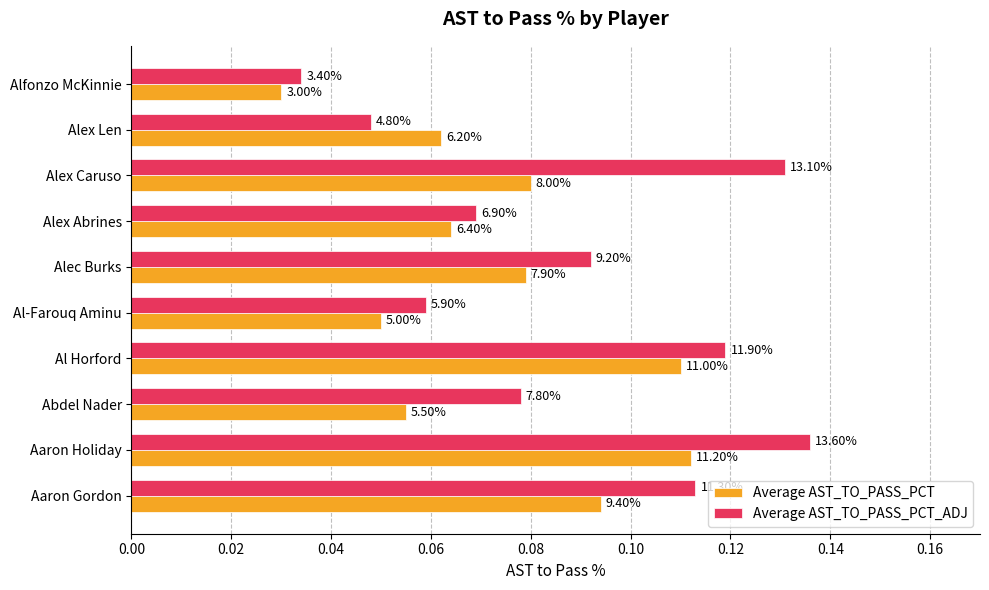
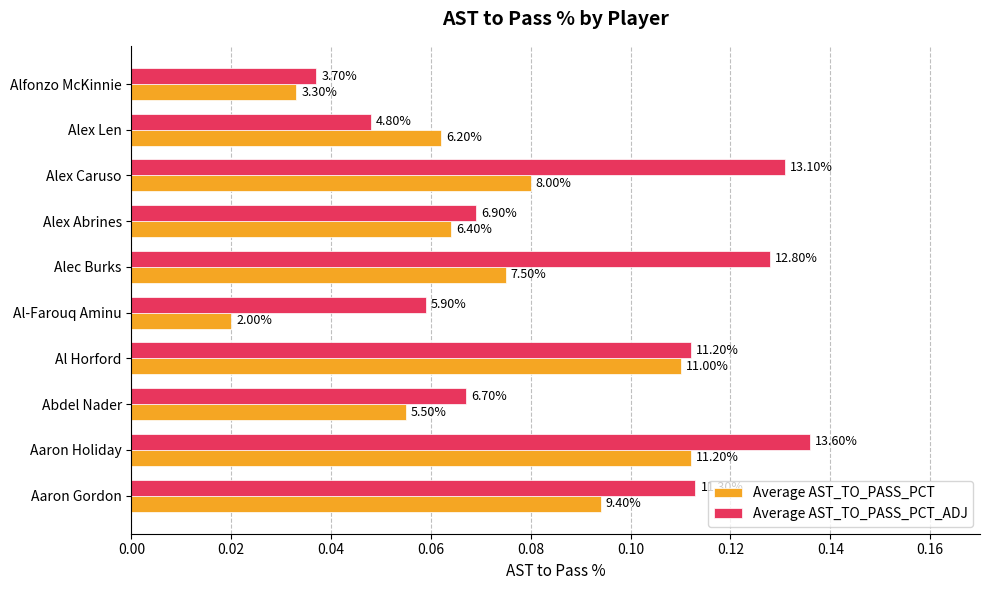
Average AST_TO_PASS_PCT_ADJ, Alfonzo McKinnie: 3.40% -> 3.70%
Average AST_TO_PASS_PCT, Alfonzo McKinnie: 3.00% -> 3.30%
Average AST_TO_PASS_PCT_ADJ, Alec Burks: 9.20% -> 12.80%
Average AST_TO_PASS_PCT, Alec Burks: 7.90% -> 7.50%
Average AST_TO_PASS_PCT, Al-Farouq Aminu: 5.00% -> 2.00%
Average AST_TO_PASS_PCT_ADJ, Al Horford: 11.90% -> 11.20%
Average AST_TO_PASS_PCT_ADJ, Abdel Nader: 7.80% -> 6.70%
